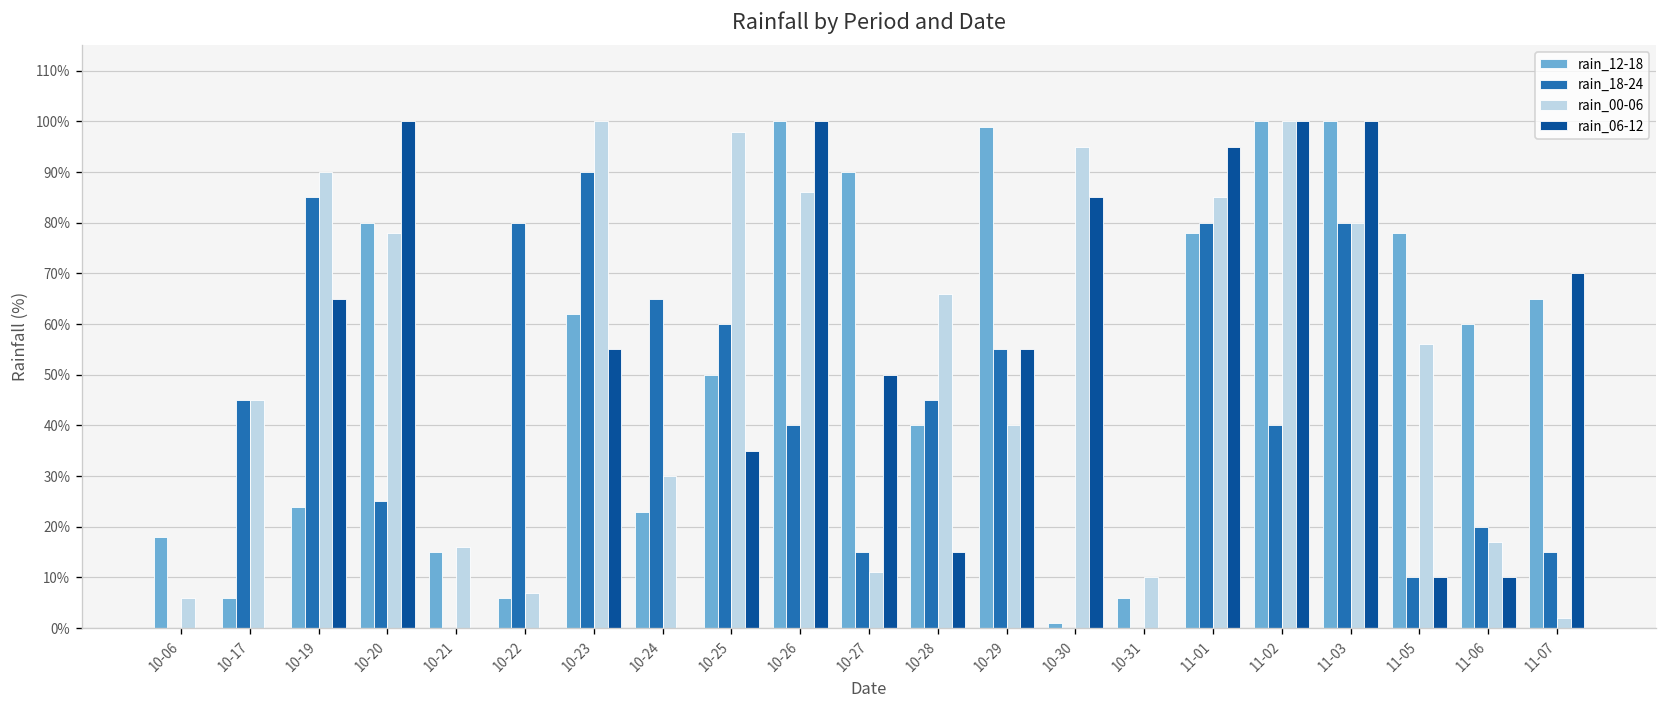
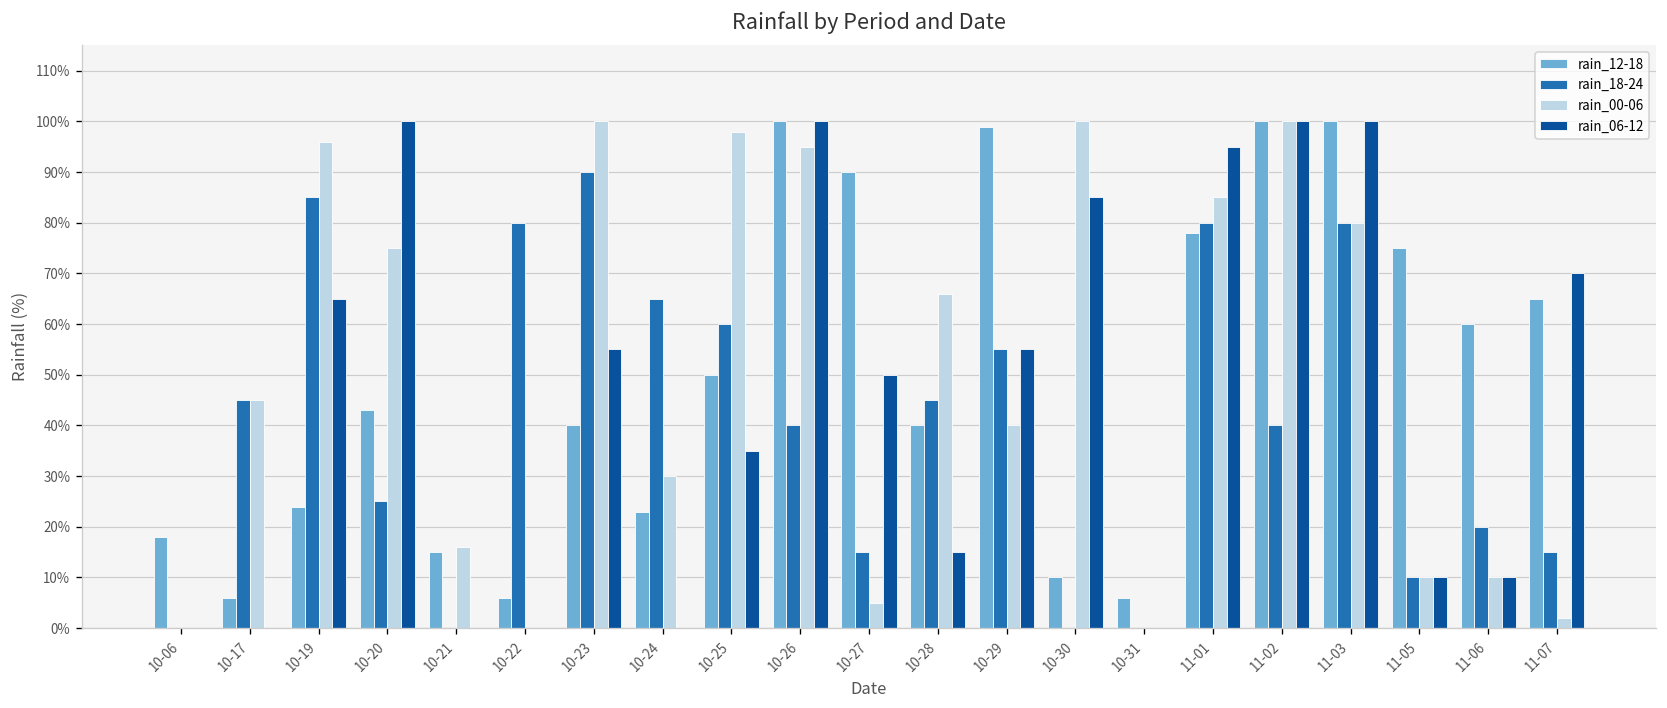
rain_00-06, 10-06: 6% -> 0%
rain_00-06, 10-19: 90% -> 96%
rain_12-18, 10-20: 80% -> 43%
rain_00-06, 10-20: 78% -> 75%
rain_00-06, 10-22: 7% -> 0%
rain_12-18, 10-23: 62% -> 40%
rain_00-06, 10-26: 86% -> 95%
rain_00-06, 10-27: 11% -> 5%
rain_12-18, 10-30: 1% -> 10%
rain_00-06, 10-30: 95% -> 100%
rain_00-06, 10-31: 10% -> 0%
rain_12-18, 11-05: 78% -> 75%
rain_00-06, 11-05: 56% -> 10%
rain_00-06, 11-06: 17% -> 10%
